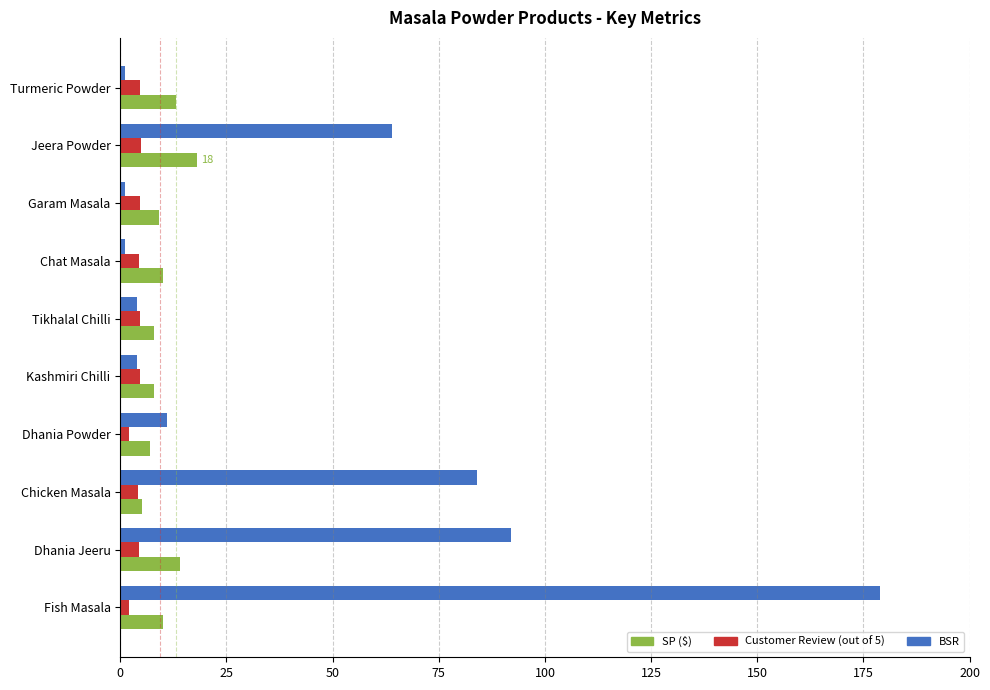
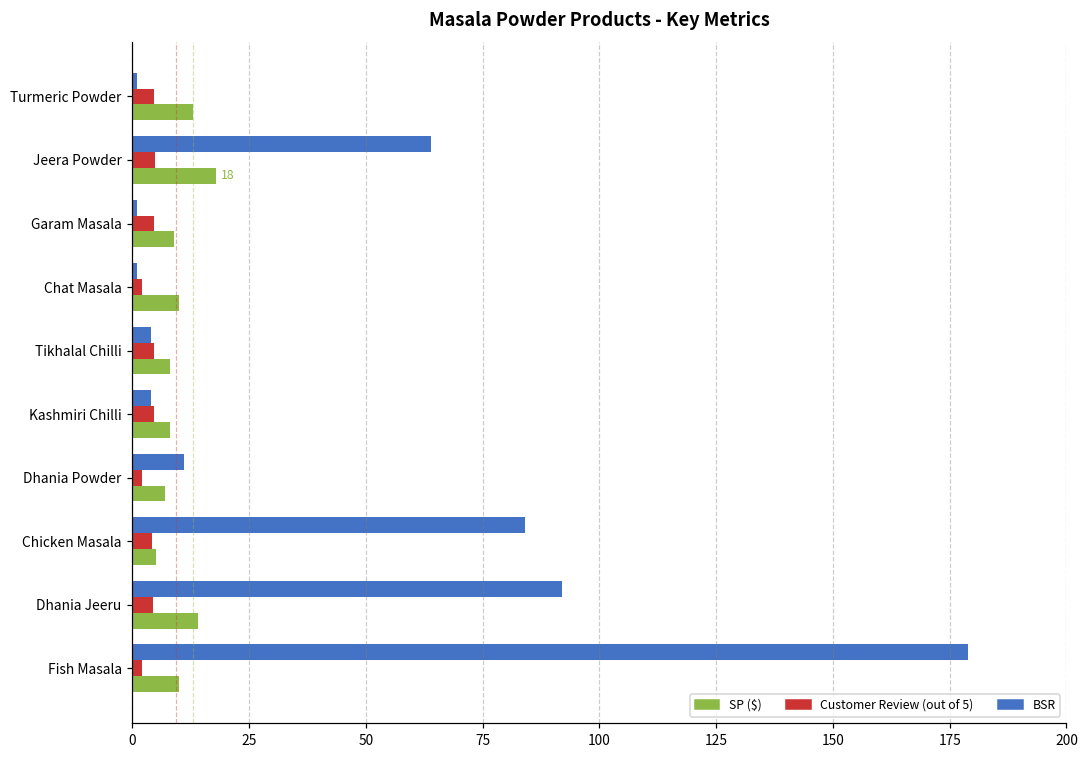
Customer Review (out of 5), Chat Masala: 5 -> 2
